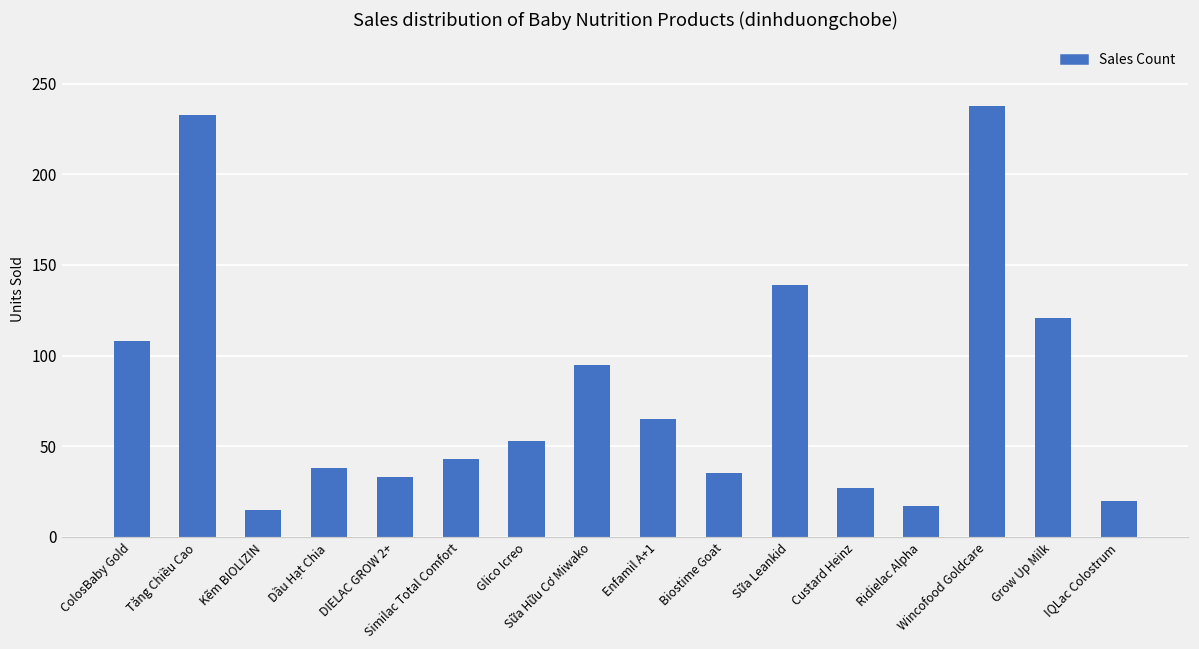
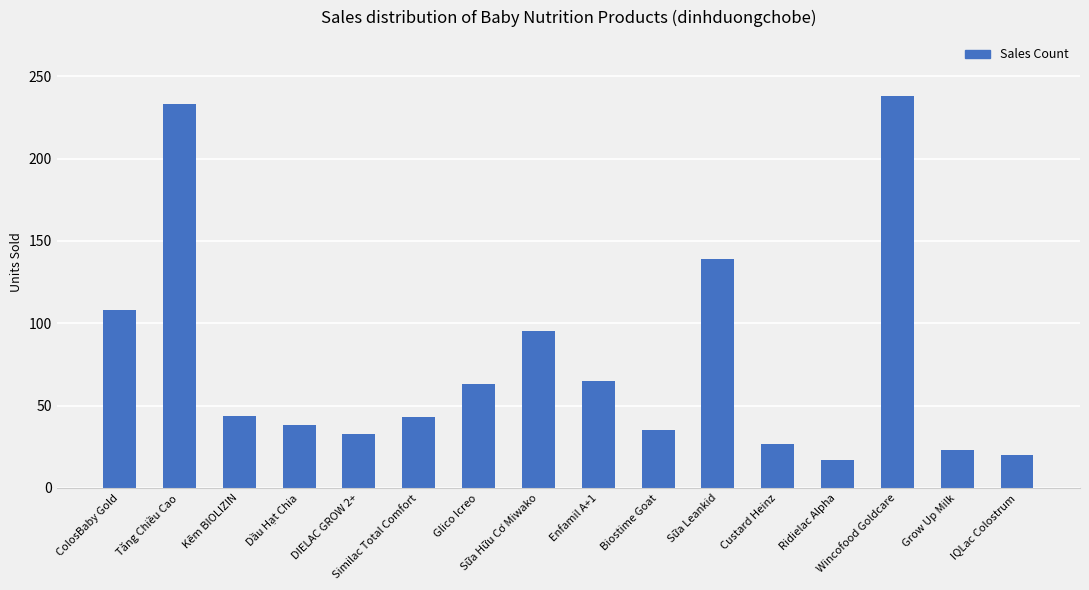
Kẽm BIOLIZIN: 15 -> 44
Glico Icreo: 53 -> 63
Grow Up Milk: 121 -> 23
